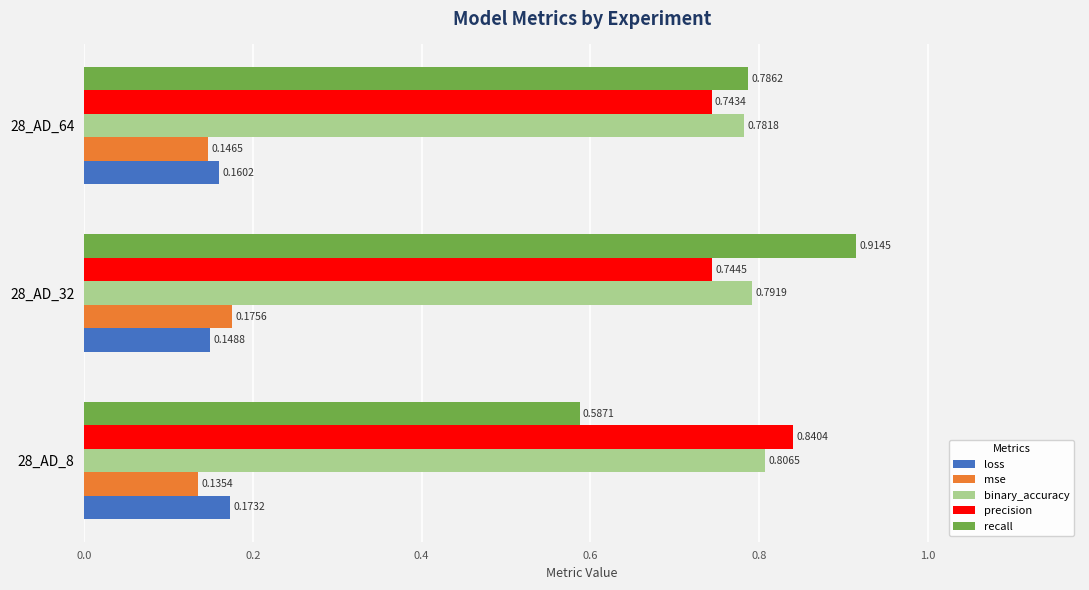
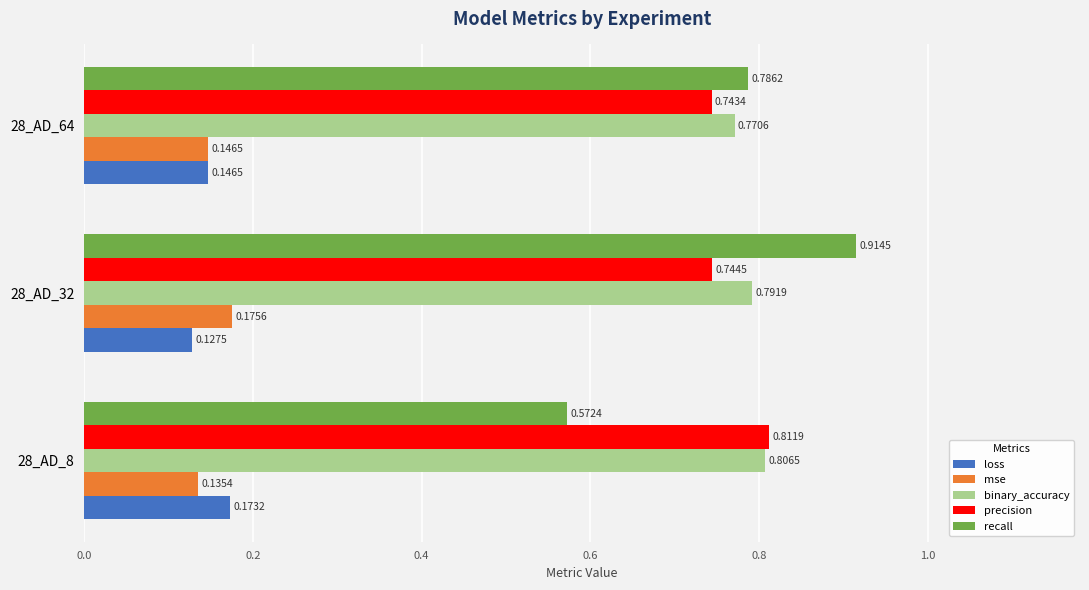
binary_accuracy, 28_AD_64: 0.7818 -> 0.7706
loss, 28_AD_64: 0.1602 -> 0.1465
loss, 28_AD_32: 0.1488 -> 0.1275
recall, 28_AD_8: 0.5871 -> 0.5724
precision, 28_AD_8: 0.8404 -> 0.8119
